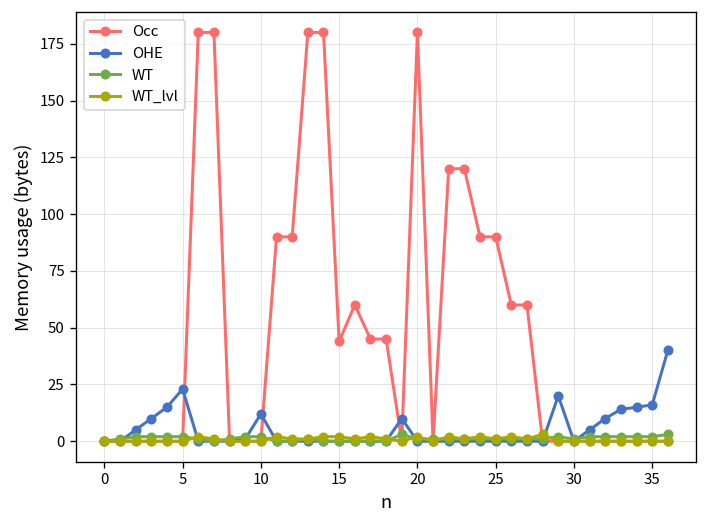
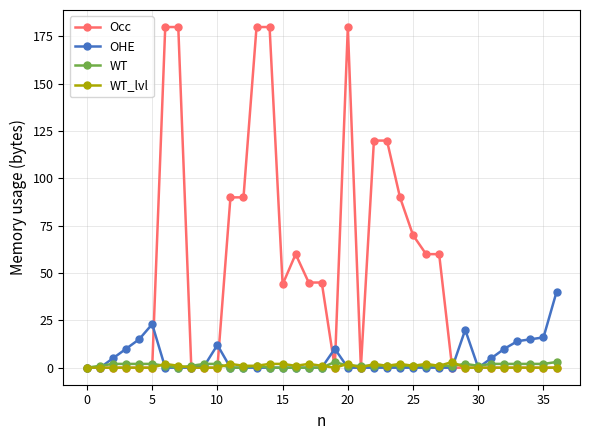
Occ, 25: 90 -> 70
